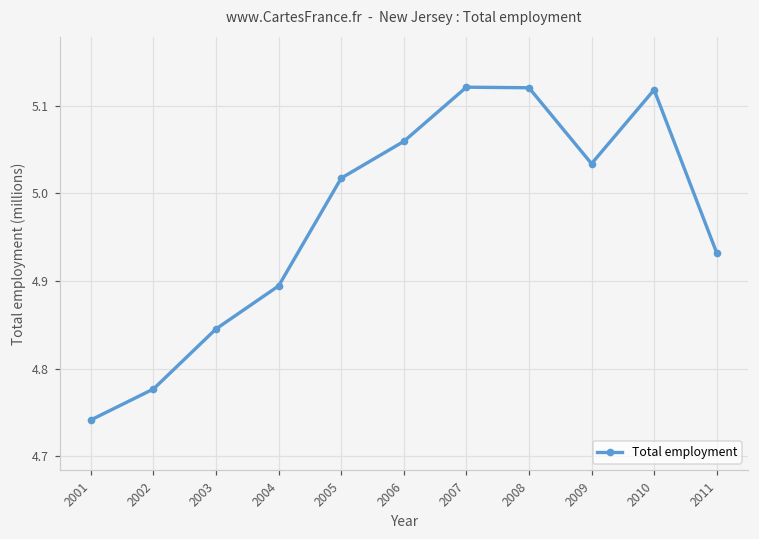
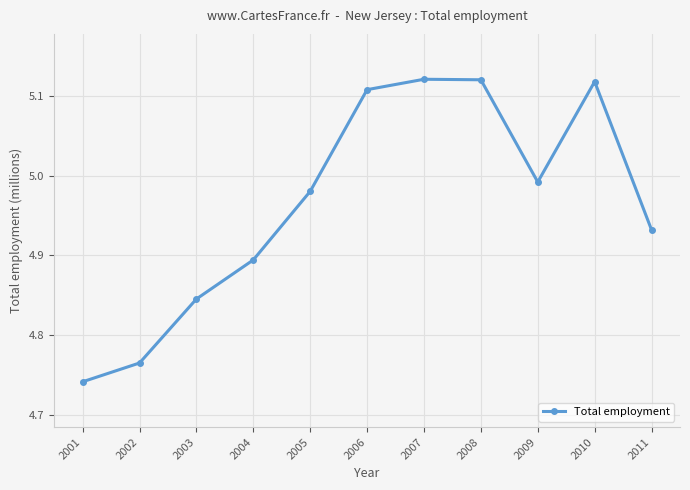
2002: 4.78 -> 4.76
2005: 5.02 -> 4.98
2006: 5.06 -> 5.11
2009: 5.03 -> 4.99
